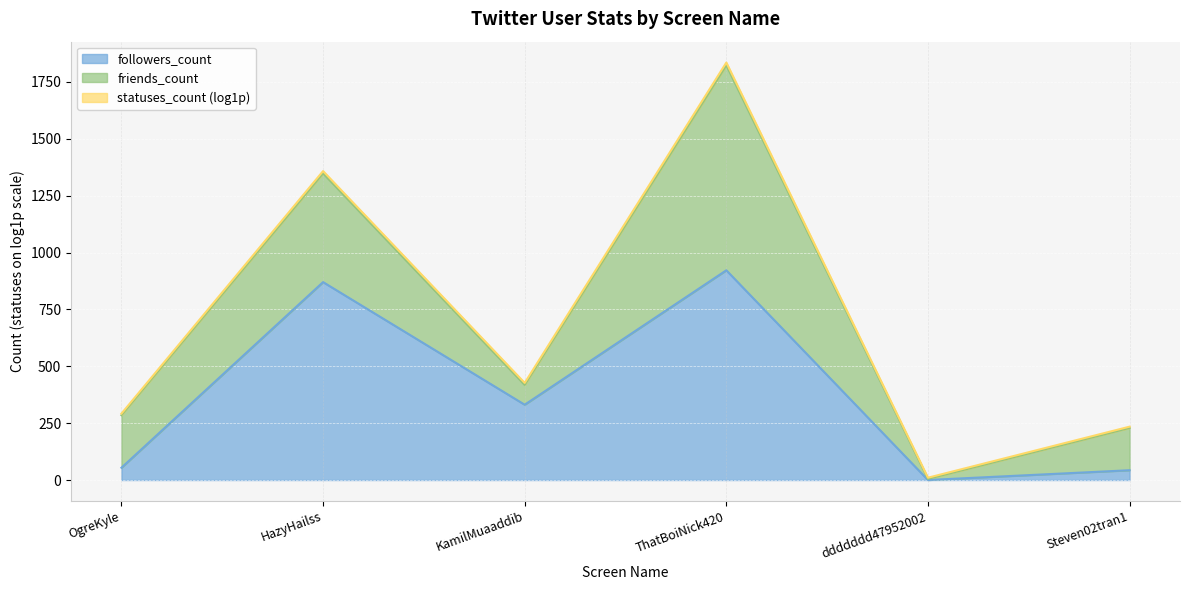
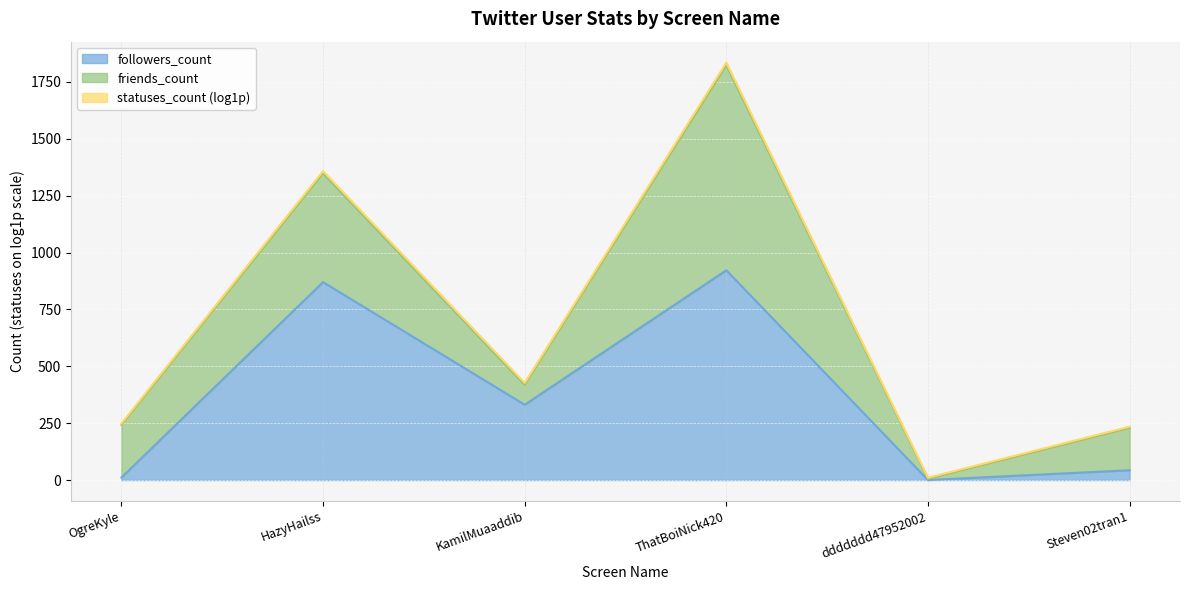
followers_count, OgreKyle: 50 -> 10
